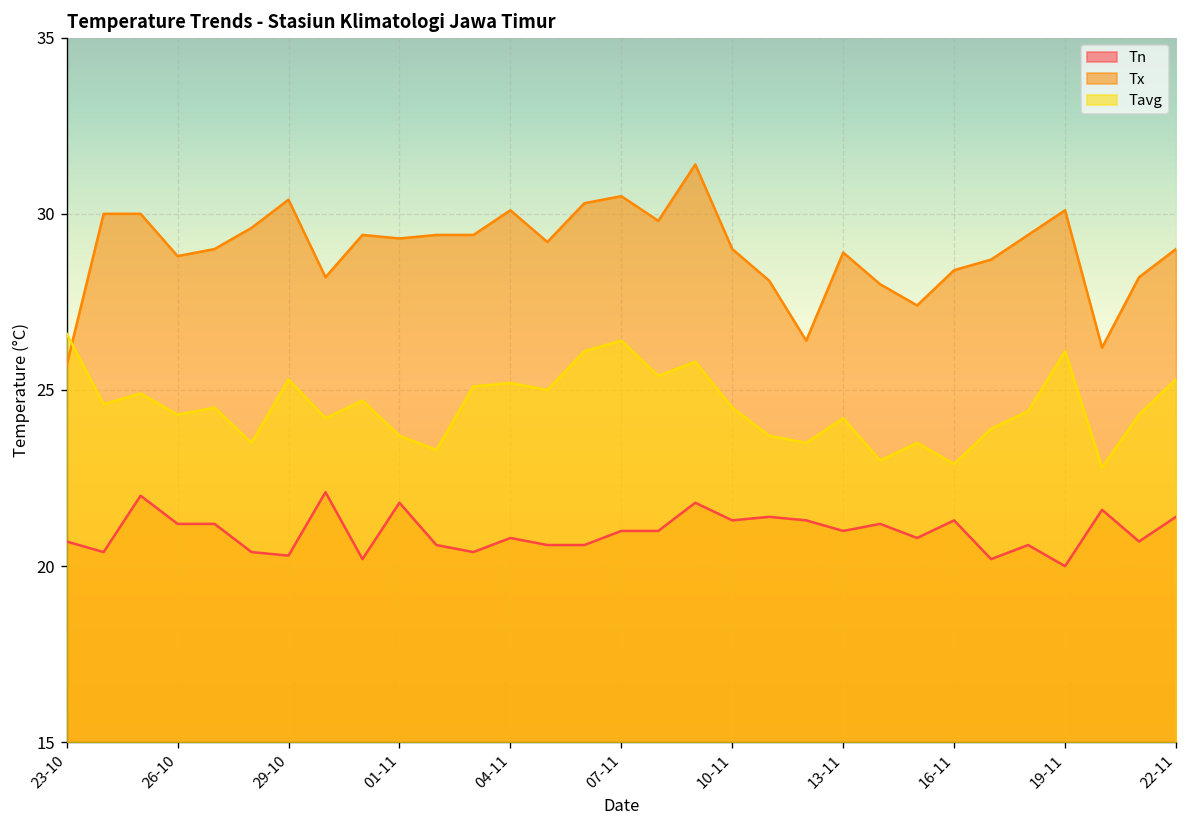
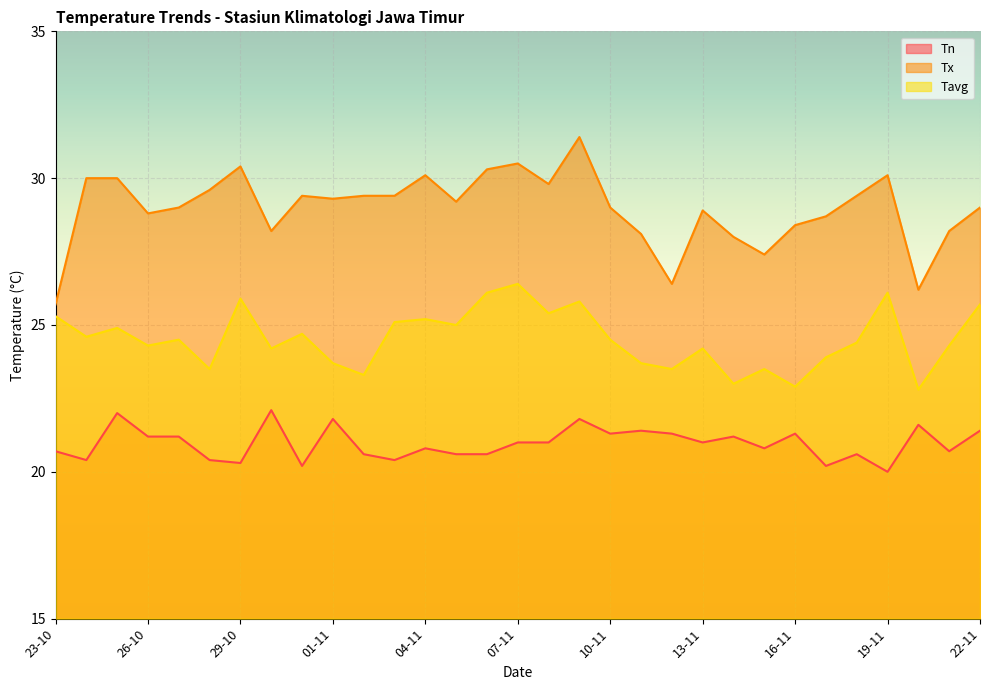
Tavg, 23-10: 26.6 -> 25.3
Tavg, 29-10: 25.3 -> 25.9
Tavg, 22-11: 25.3 -> 25.7
